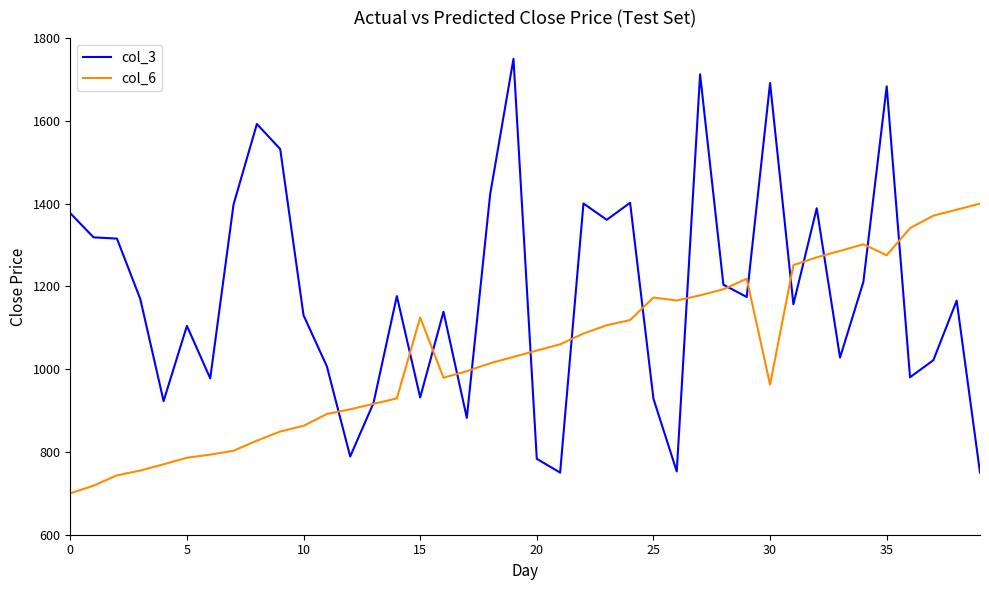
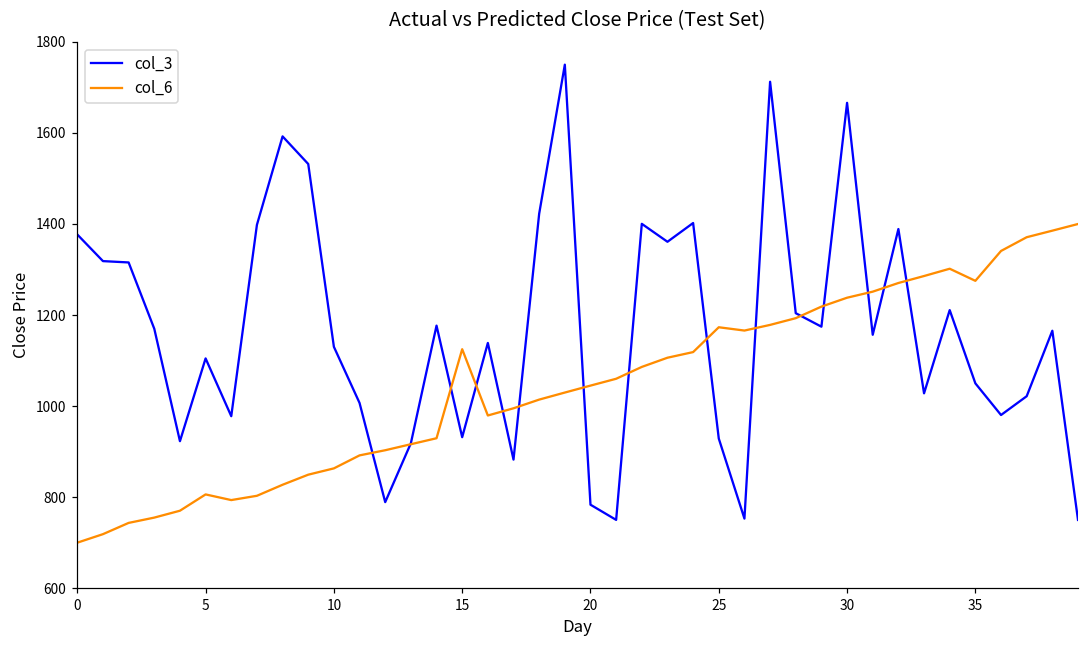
col_6, 5: 790 -> 810
col_3, 30: 1690 -> 1670
col_6, 30: 960 -> 1240
col_3, 35: 1680 -> 1050
